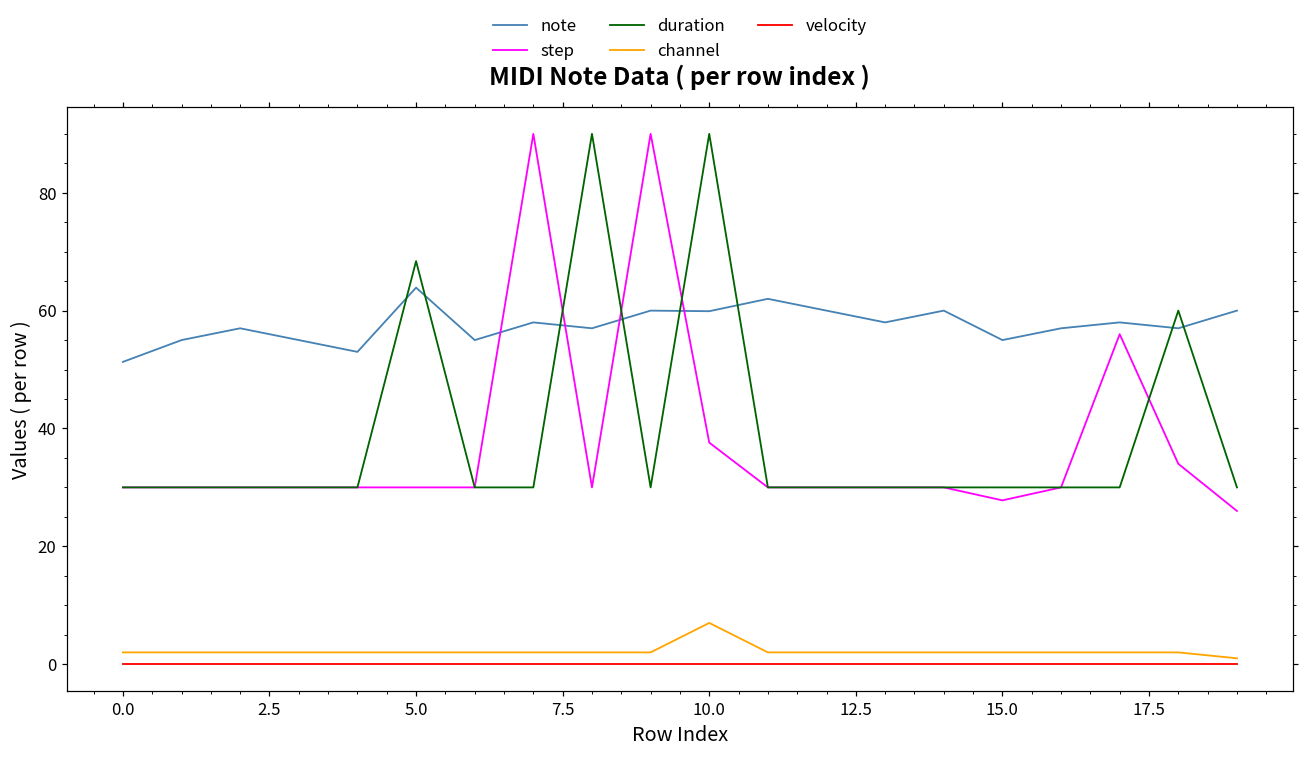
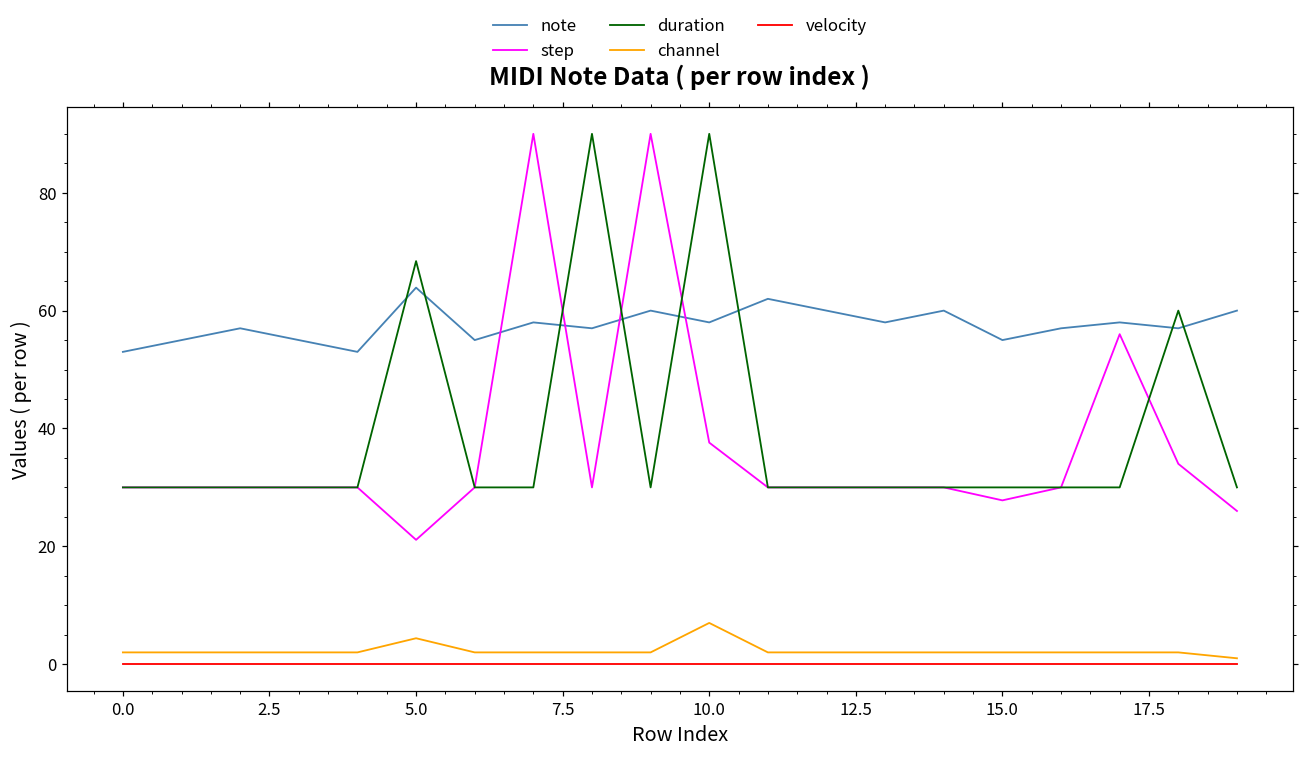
note, 0.0: 51 -> 53
step, 5.0: 30 -> 21
channel, 5.0: 2 -> 4
note, 10.0: 60 -> 58
